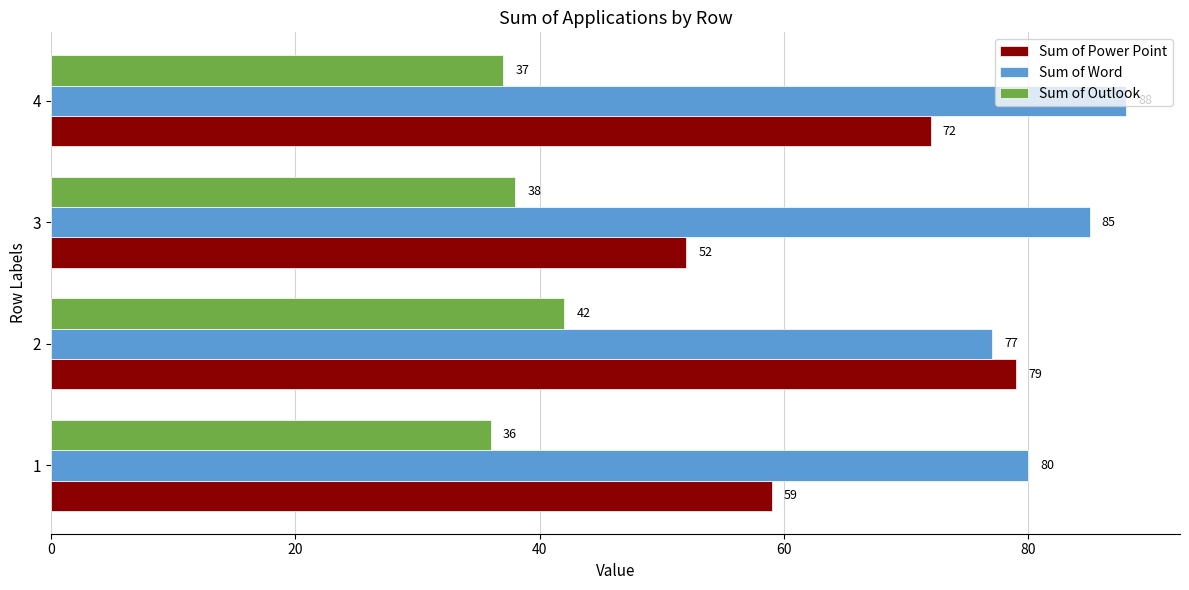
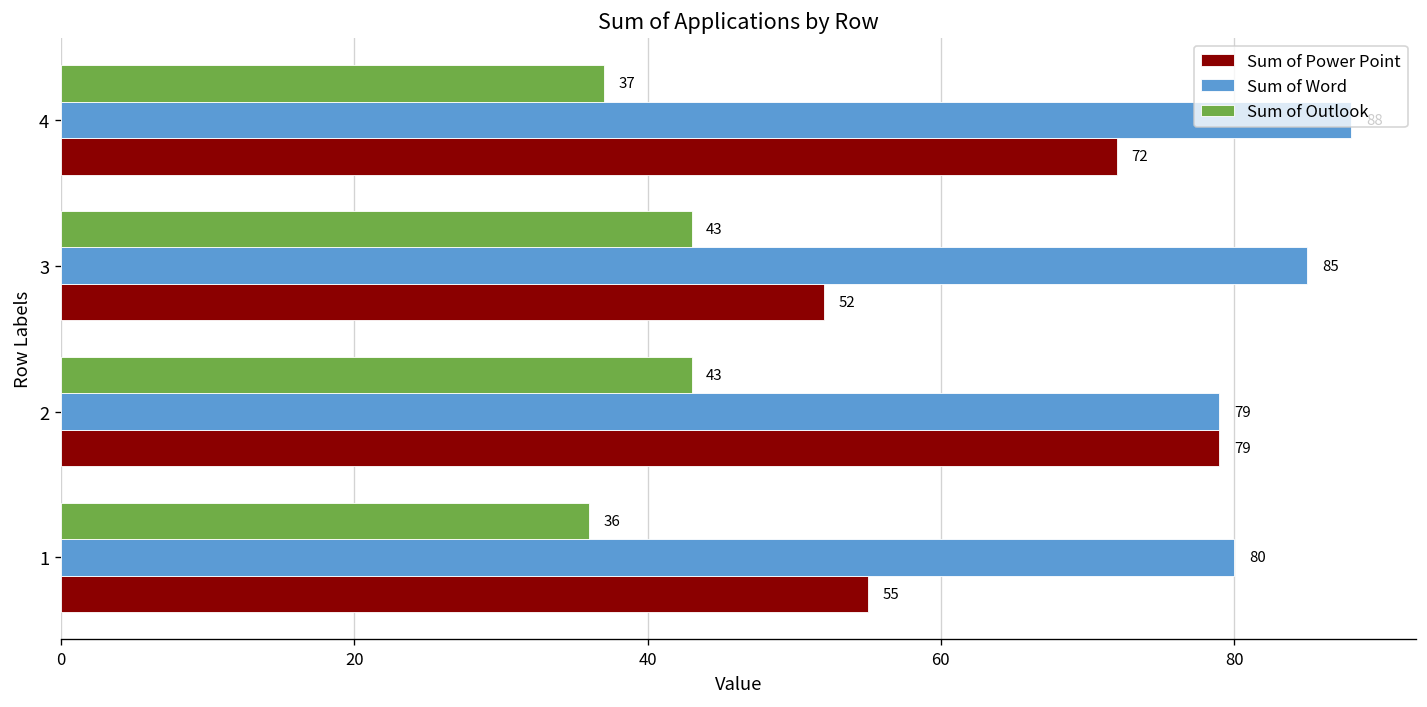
Sum of Outlook, 3: 38 -> 43
Sum of Outlook, 2: 42 -> 43
Sum of Word, 2: 77 -> 79
Sum of Power Point, 1: 59 -> 55
